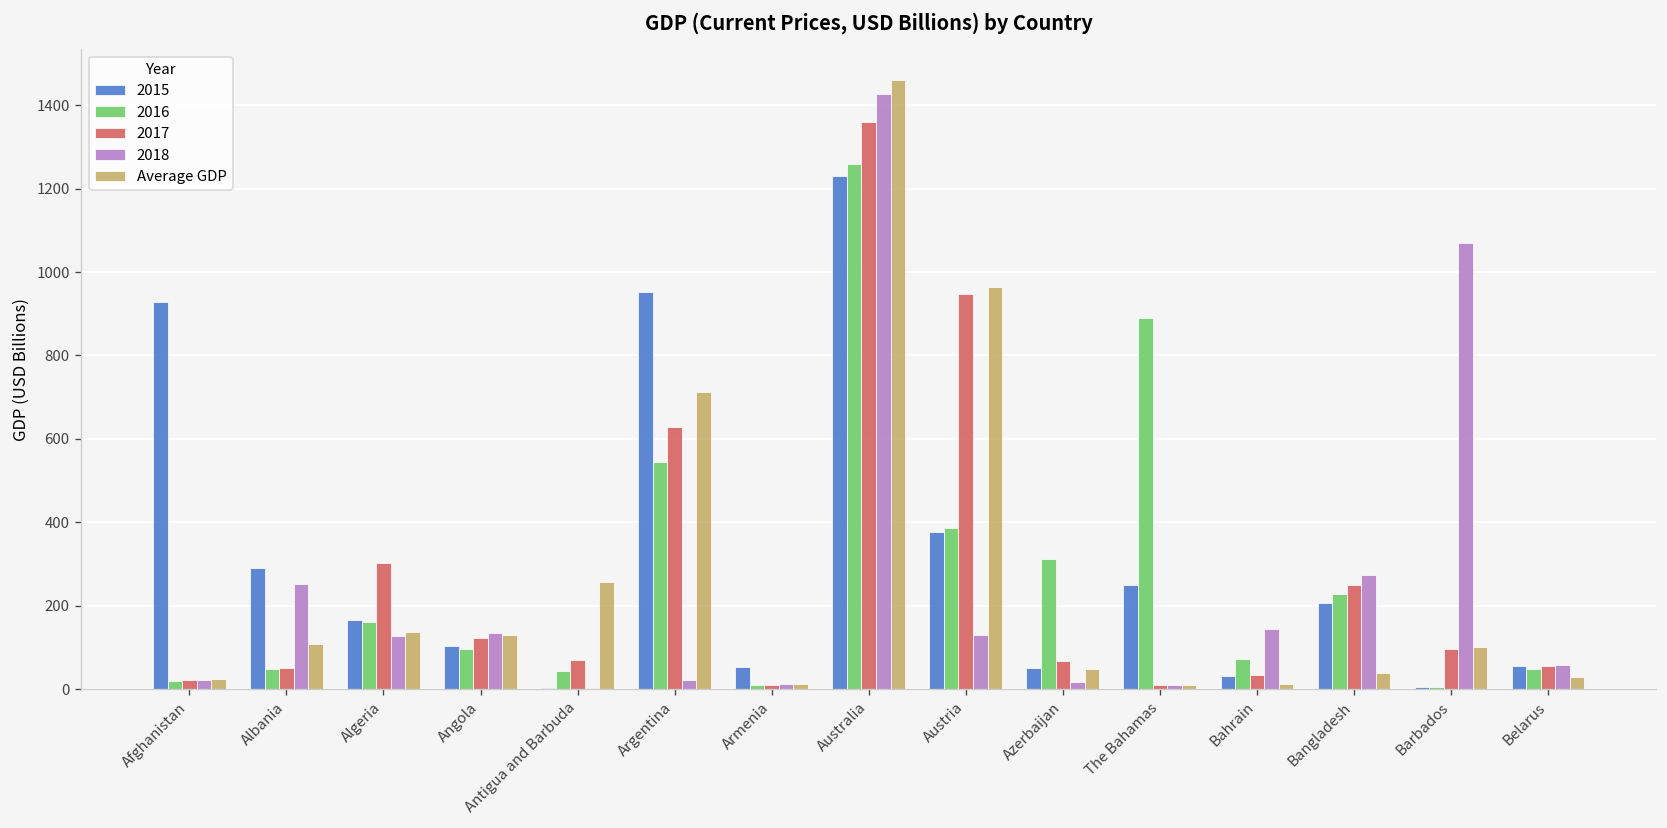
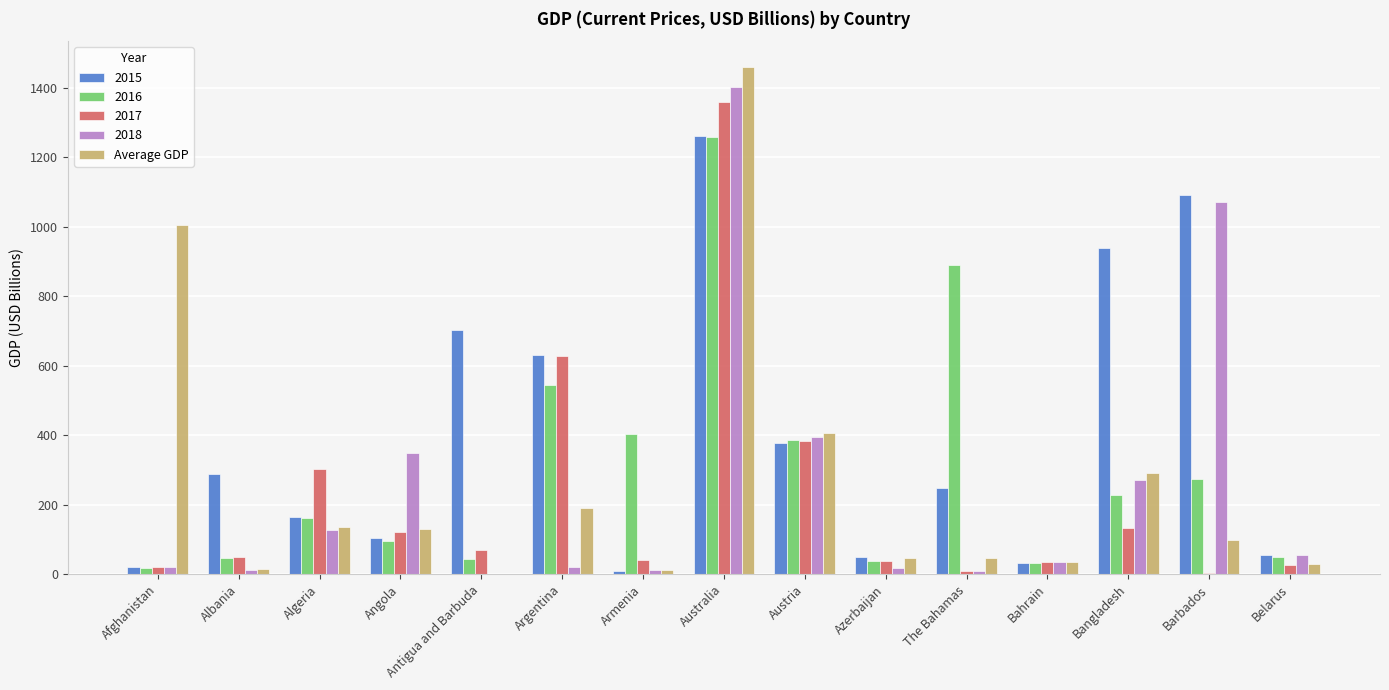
2015, Afghanistan: 930 -> 20
Average GDP, Afghanistan: 20 -> 1010
2018, Albania: 250 -> 10
Average GDP, Albania: 110 -> 10
2018, Angola: 130 -> 350
2015, Antigua and Barbuda: 0 -> 700
Average GDP, Antigua and Barbuda: 260 -> 0
2015, Argentina: 950 -> 630
Average GDP, Argentina: 710 -> 190
2015, Armenia: 50 -> 10
2016, Armenia: 10 -> 400
2017, Armenia: 10 -> 40
2015, Australia: 1230 -> 1260
2018, Australia: 1430 -> 1400
2017, Austria: 950 -> 380
2018, Austria: 130 -> 400
Average GDP, Austria: 960 -> 410
2016, Azerbaijan: 310 -> 40
2017, Azerbaijan: 70 -> 40
Average GDP, The Bahamas: 10 -> 50
2016, Bahrain: 70 -> 30
2018, Bahrain: 140 -> 40
Average GDP, Bahrain: 10 -> 40
2015, Bangladesh: 210 -> 940
2017, Bangladesh: 250 -> 130
Average GDP, Bangladesh: 40 -> 290
2015, Barbados: 0 -> 1090
2016, Barbados: 0 -> 270
2017, Barbados: 100 -> 0
2017, Belarus: 50 -> 30
